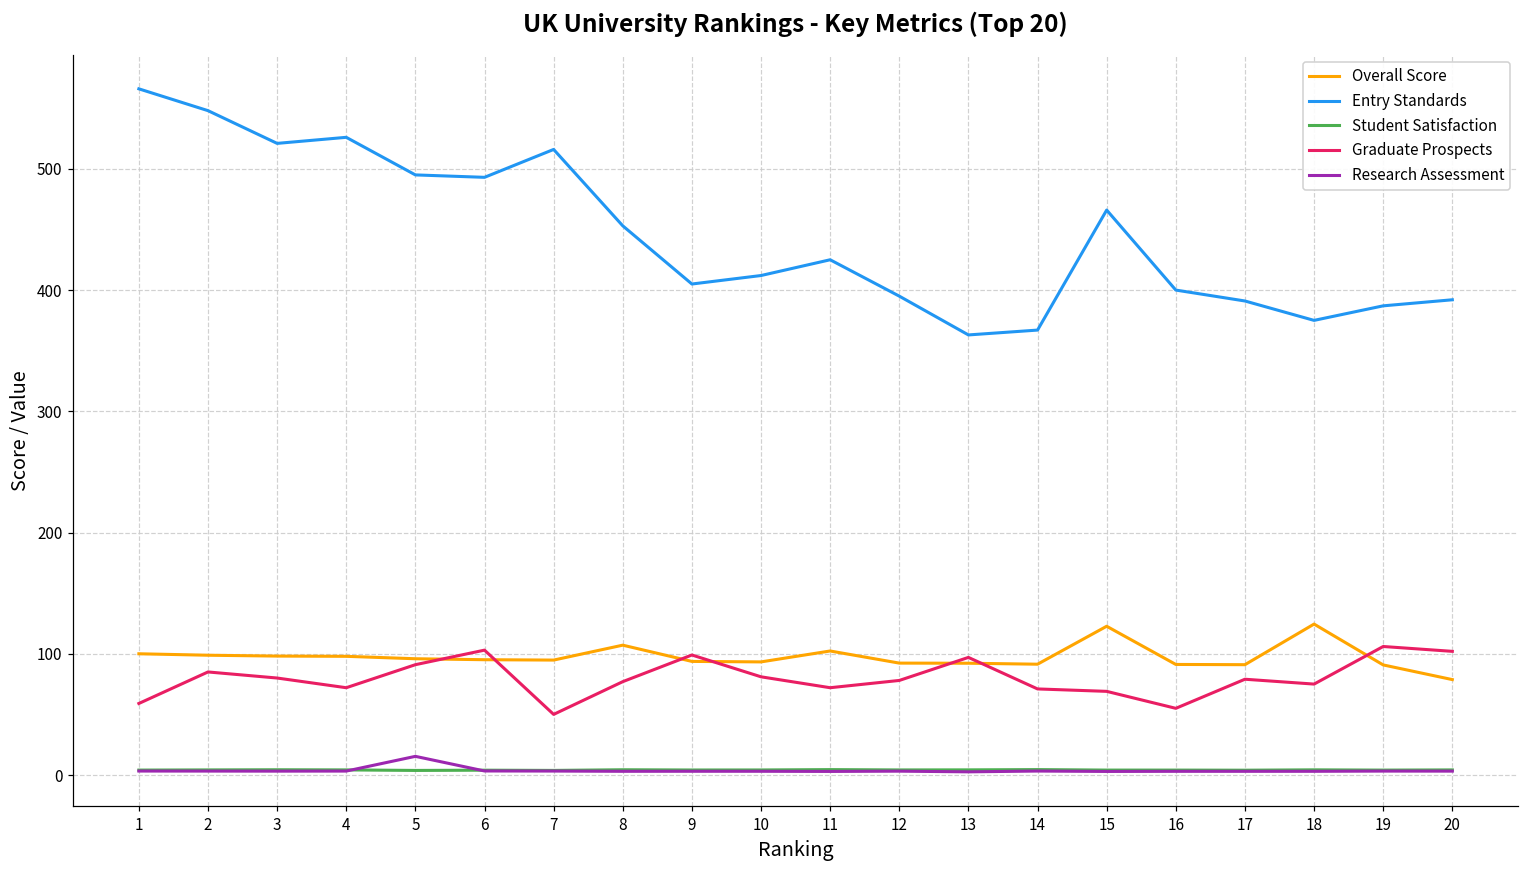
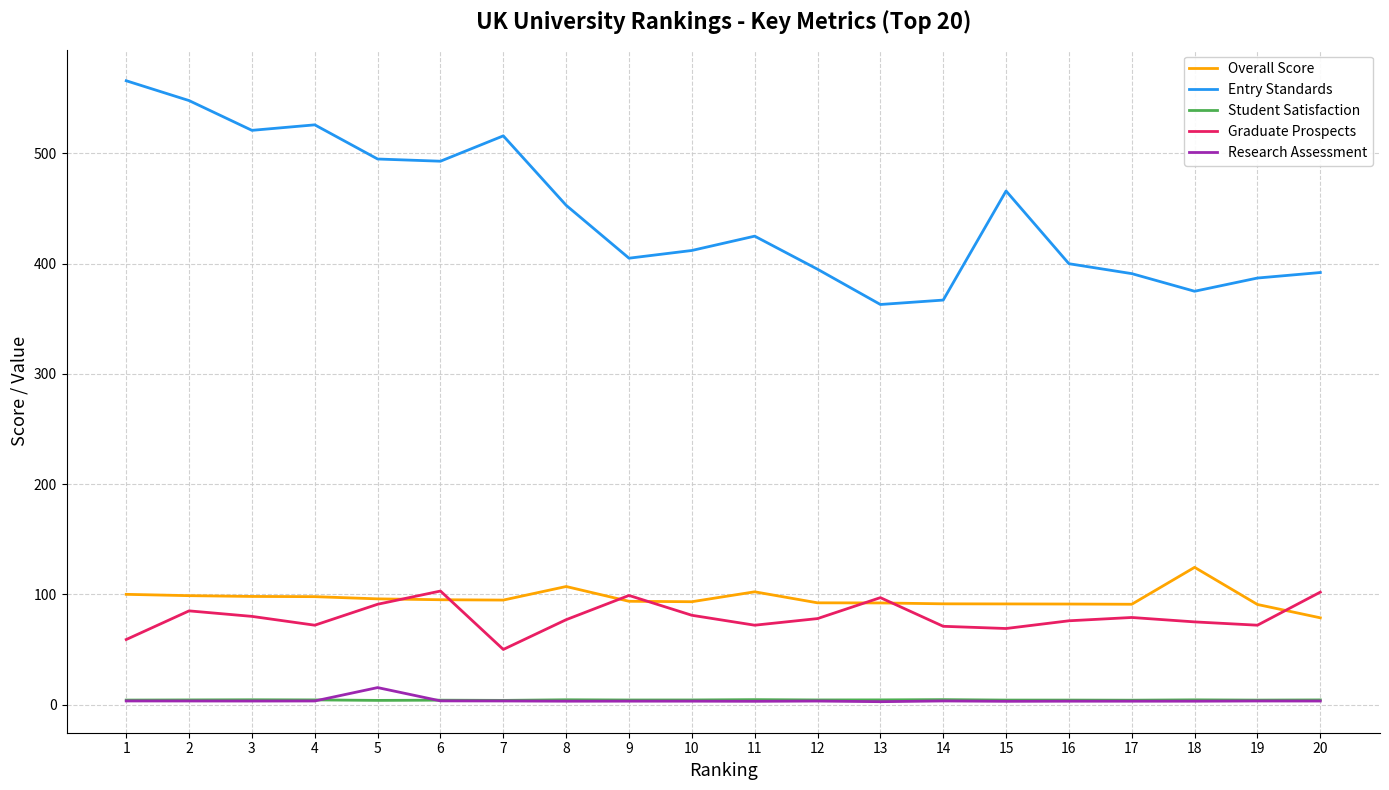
Overall Score, 15: 123 -> 91
Graduate Prospects, 16: 55 -> 76
Graduate Prospects, 19: 106 -> 72
